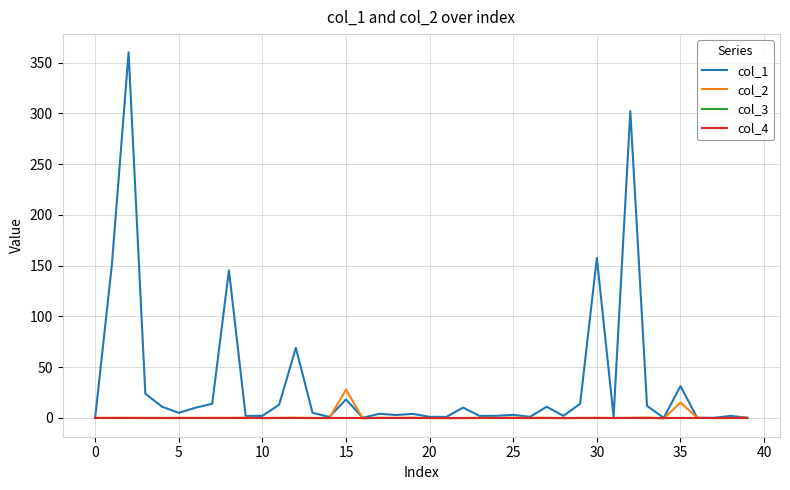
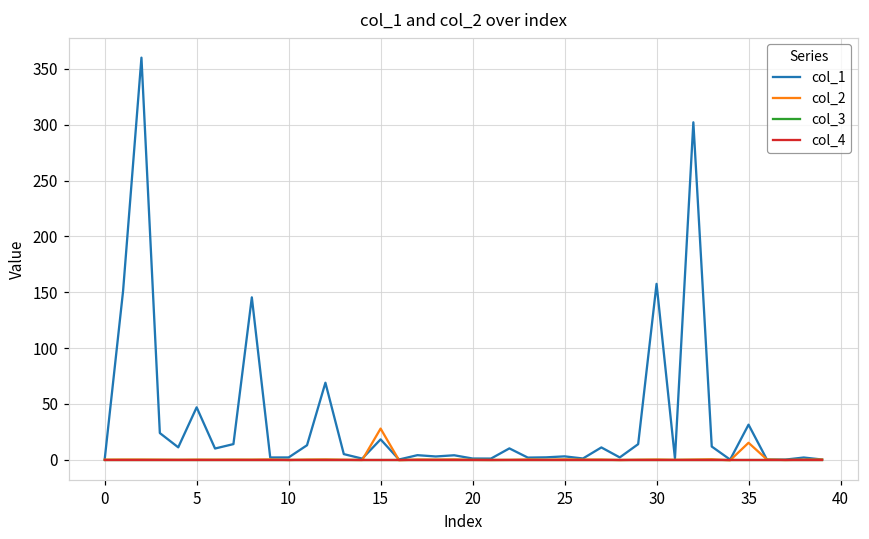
col_1, 5: 5 -> 47
